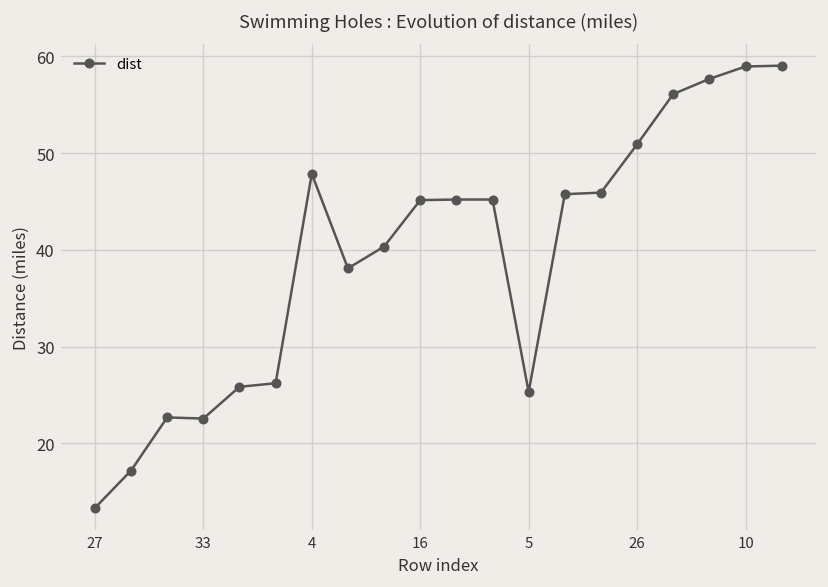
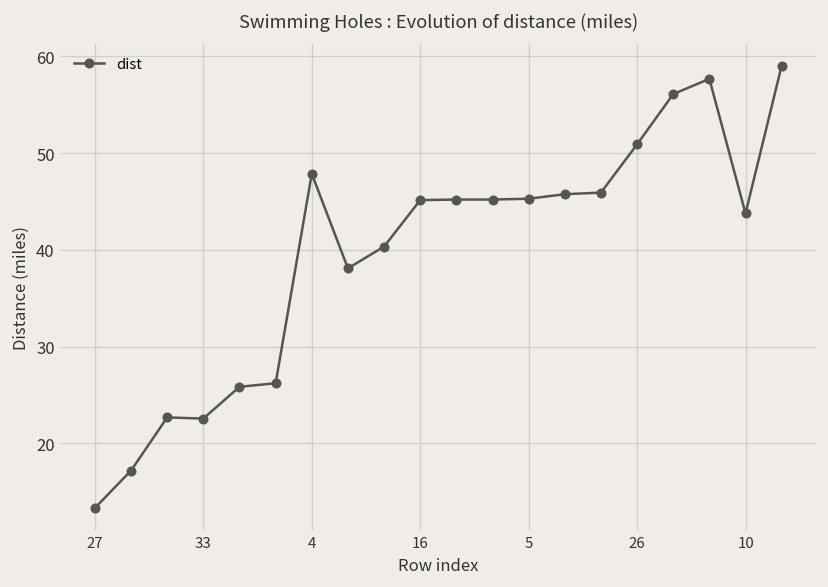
5: 25 -> 45
10: 59 -> 44
